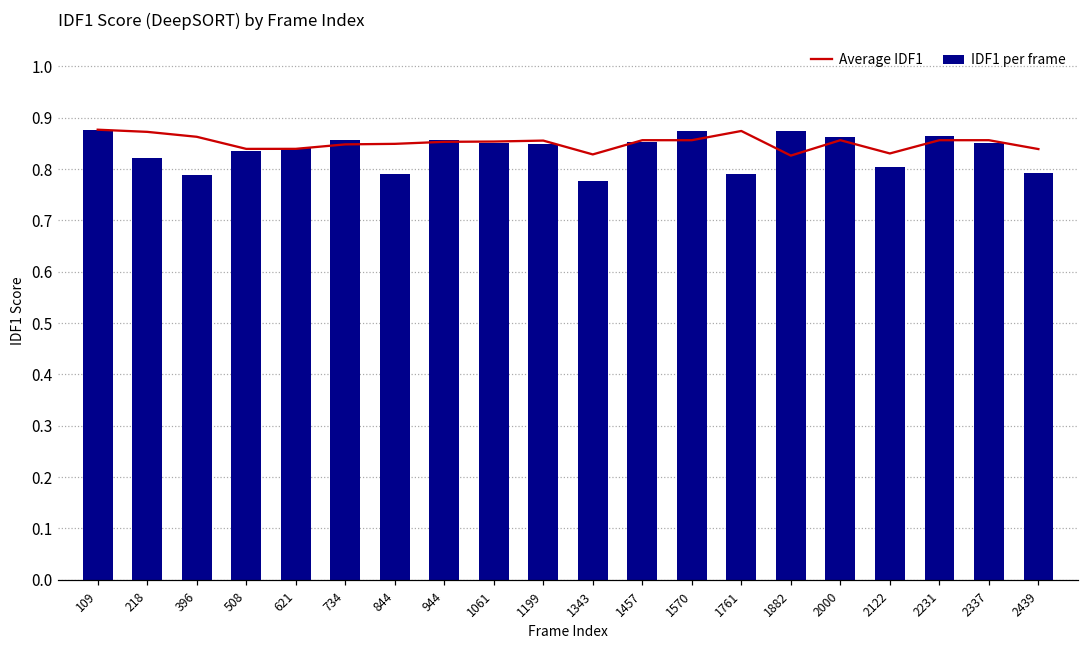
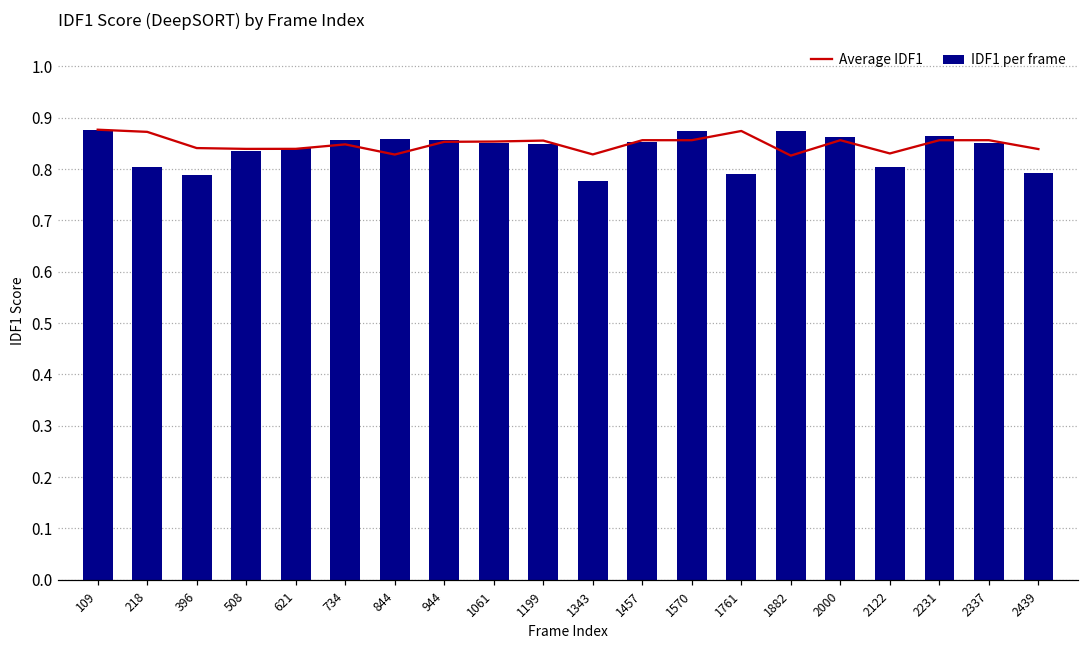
IDF1 per frame, 218: 0.82 -> 0.80
Average IDF1, 396: 0.86 -> 0.84
Average IDF1, 844: 0.85 -> 0.83
IDF1 per frame, 844: 0.79 -> 0.86
